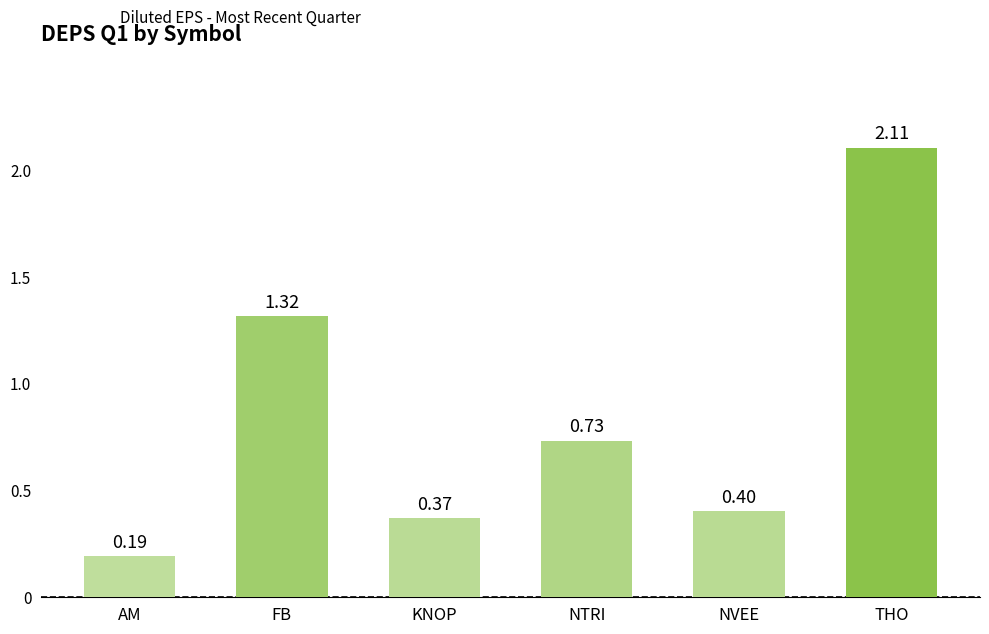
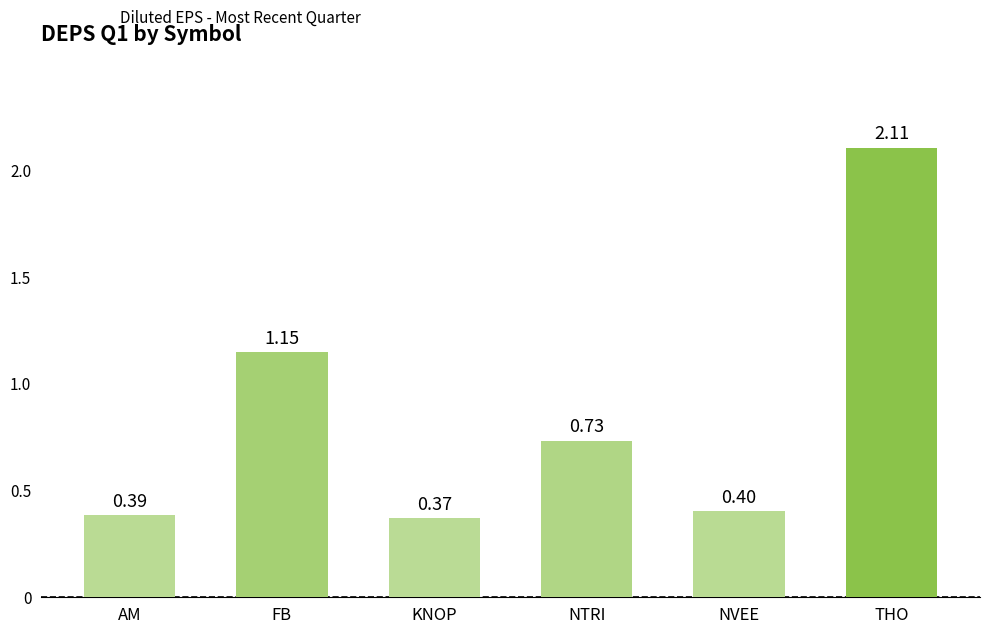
AM: 0.19 -> 0.39
FB: 1.32 -> 1.15
